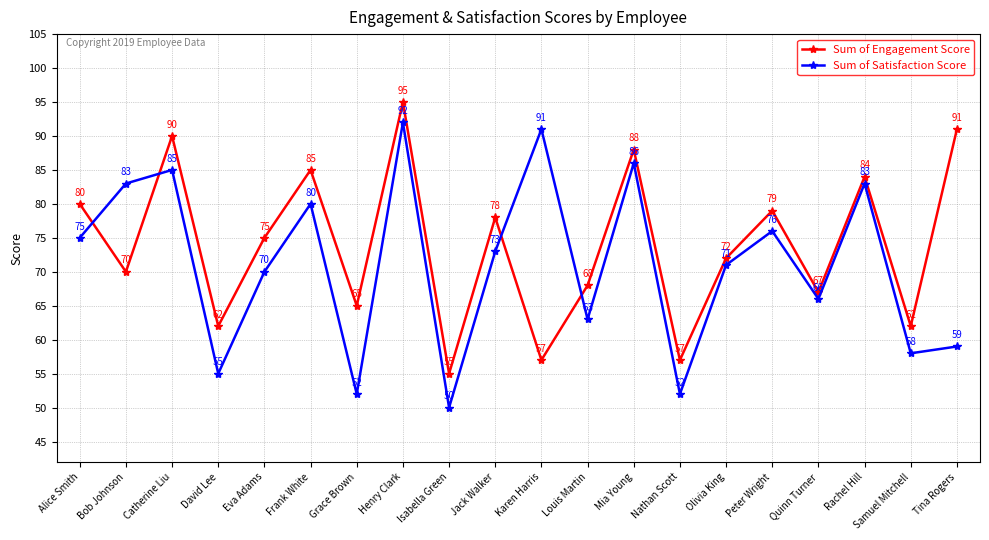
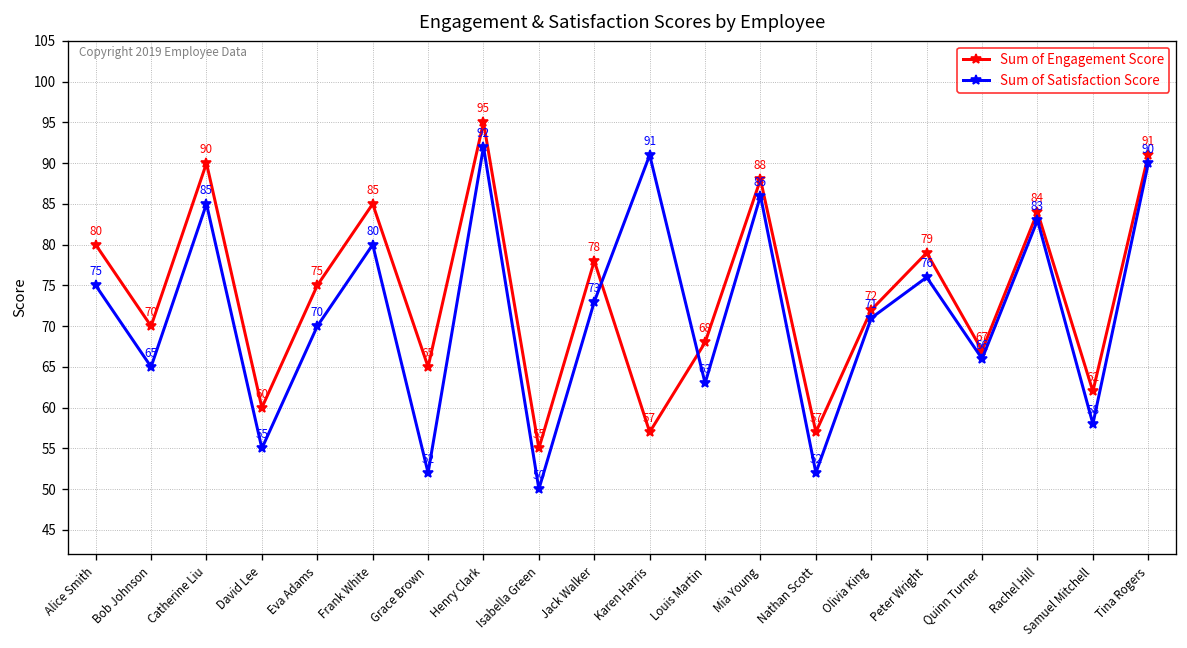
Sum of Satisfaction Score, Bob Johnson: 83 -> 65
Sum of Engagement Score, David Lee: 62 -> 60
Sum of Satisfaction Score, Tina Rogers: 59 -> 90
